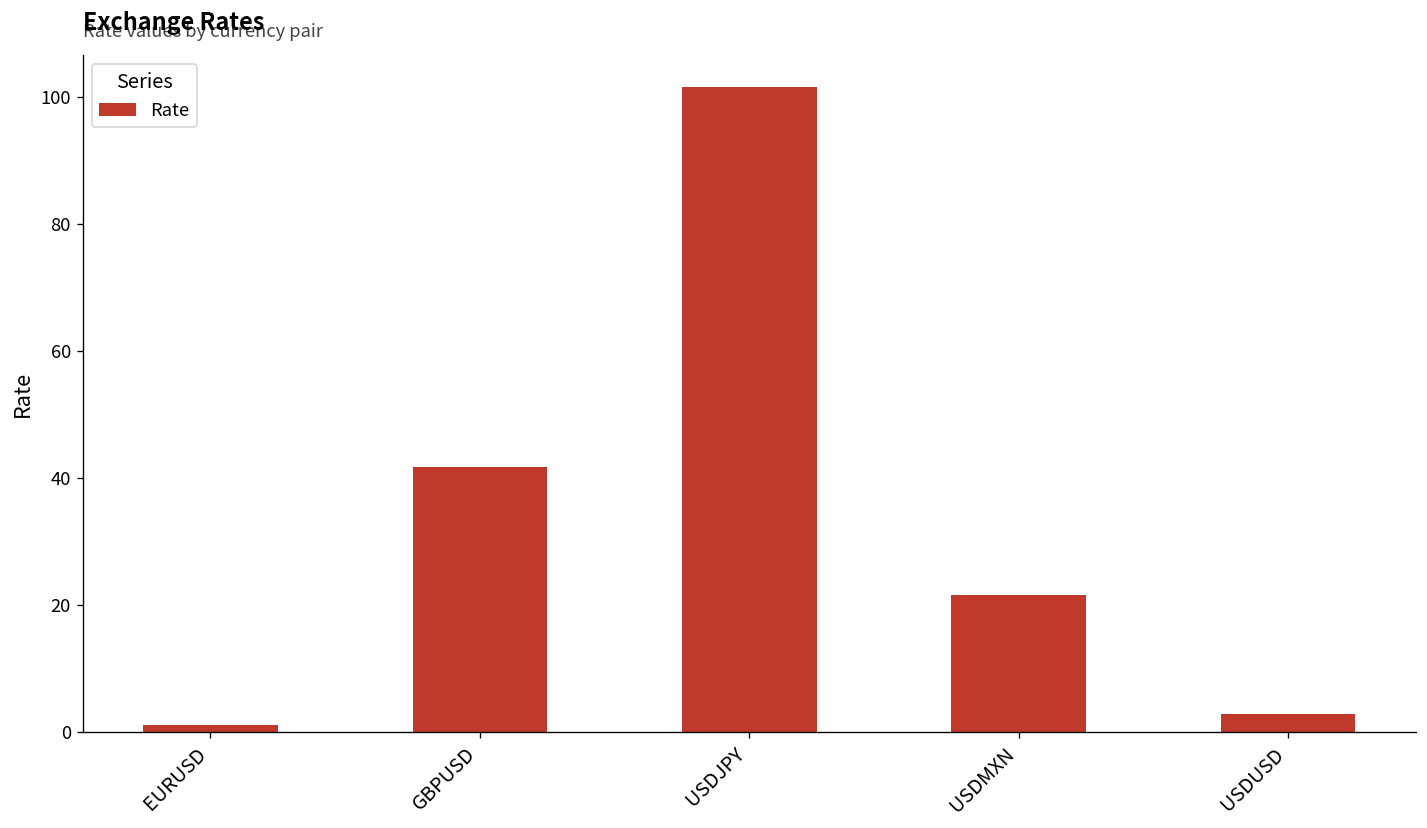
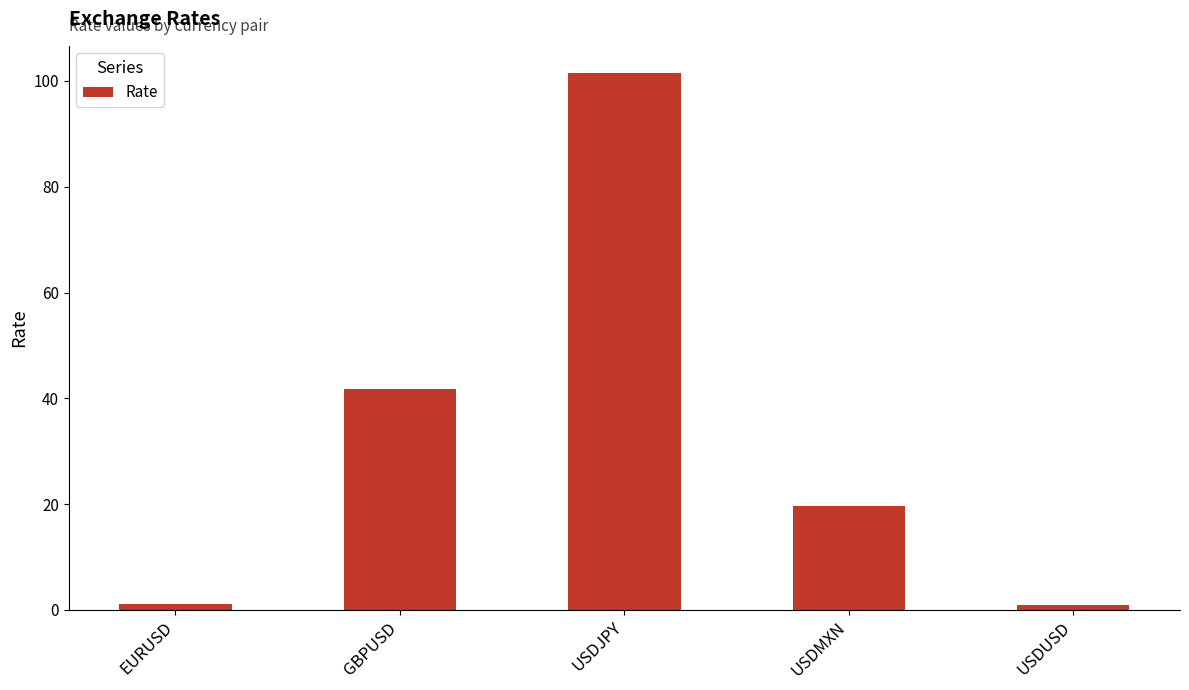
USDMXN: 22 -> 20
USDUSD: 3 -> 1
